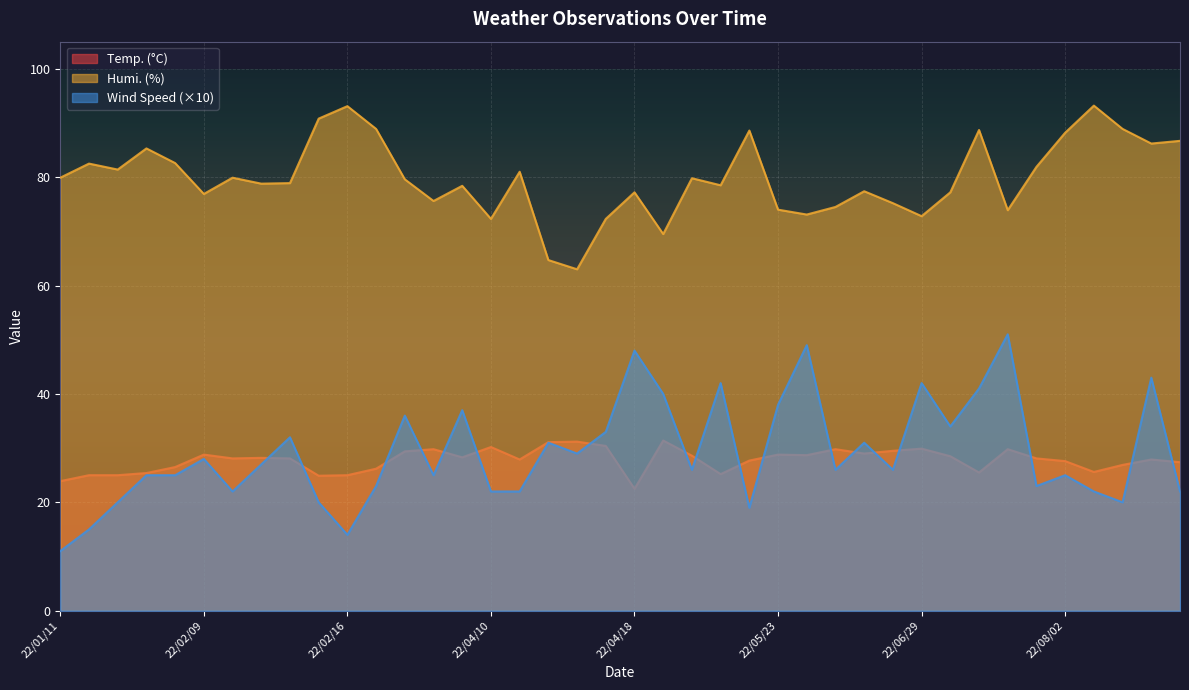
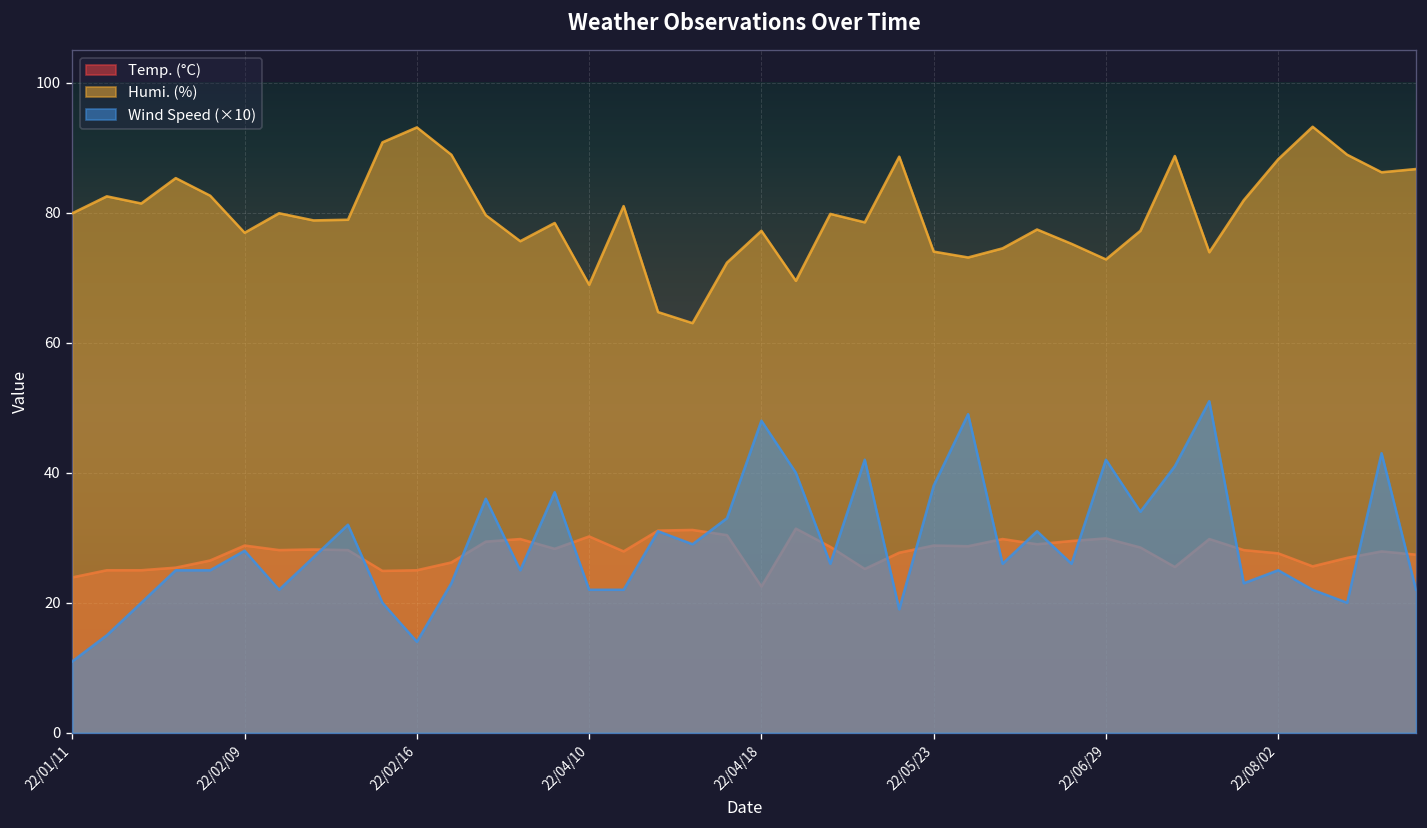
Humi. (%), 22/04/10: 72 -> 69
